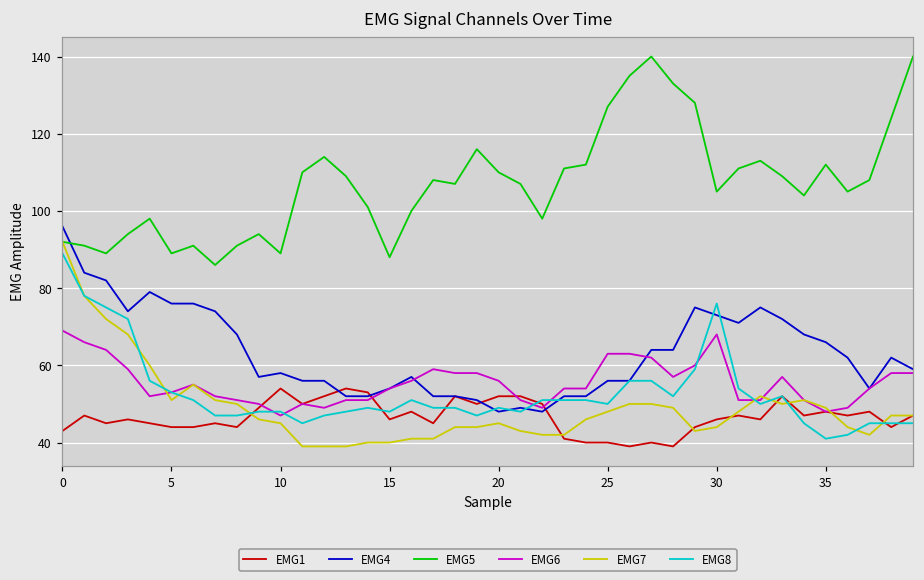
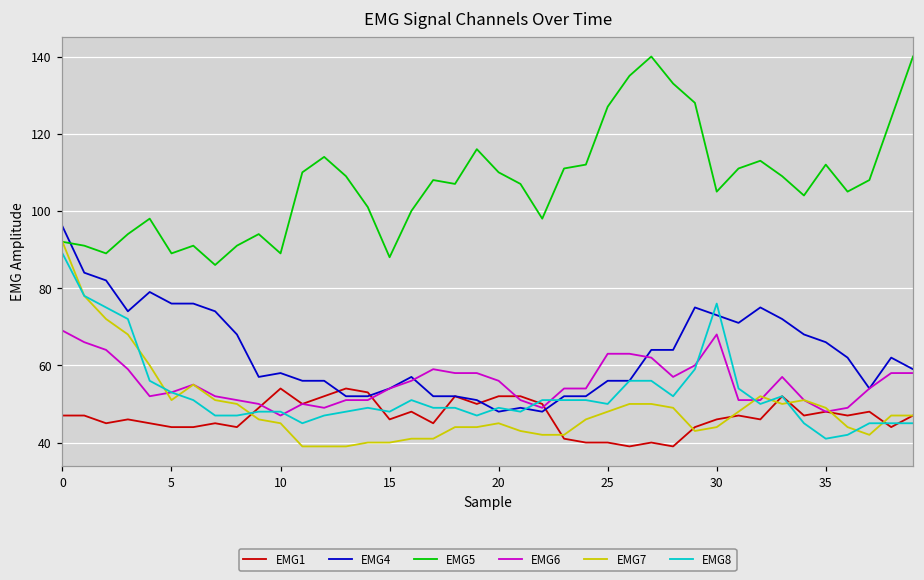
EMG1, 0: 43 -> 47
